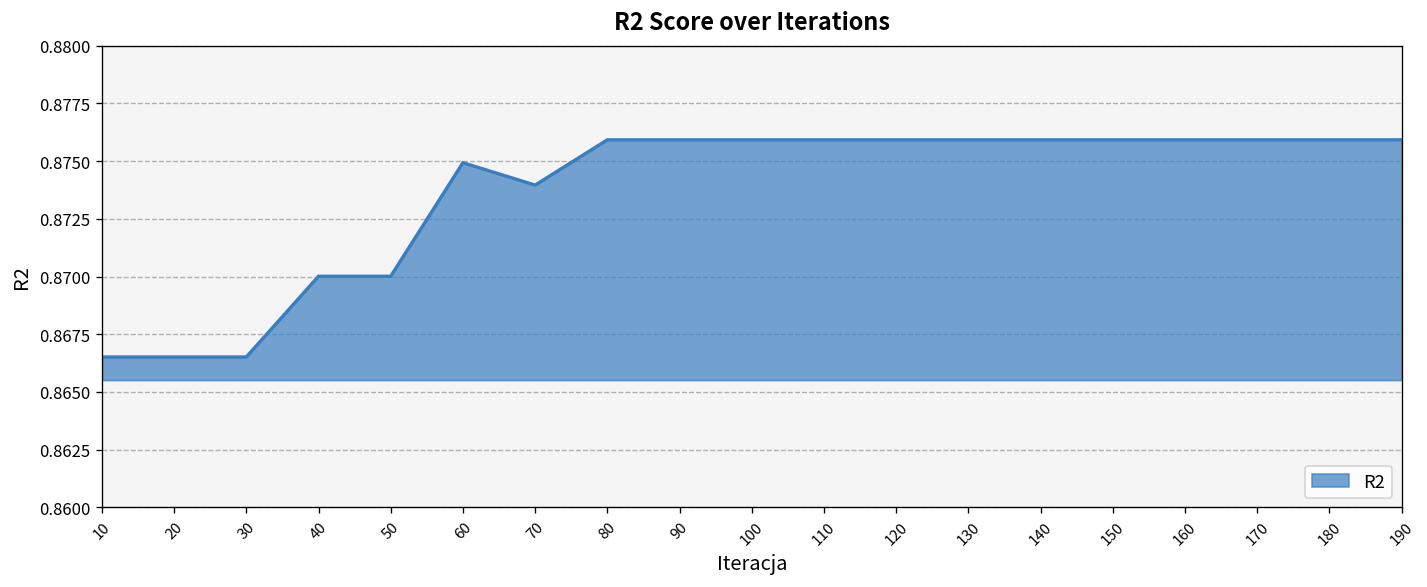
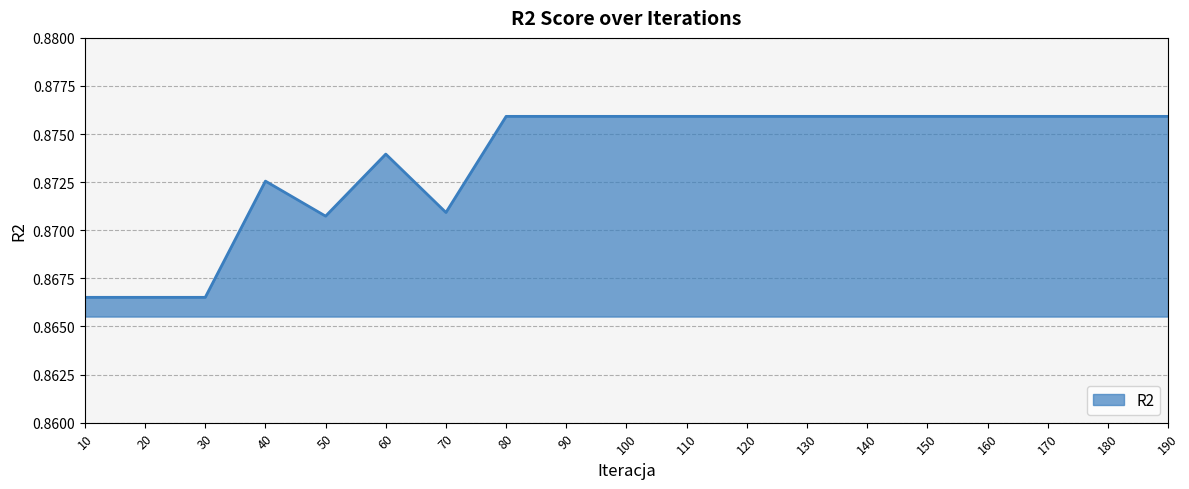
40: 0.8700 -> 0.8726
50: 0.8700 -> 0.8707
60: 0.8749 -> 0.8740
70: 0.8740 -> 0.8709
